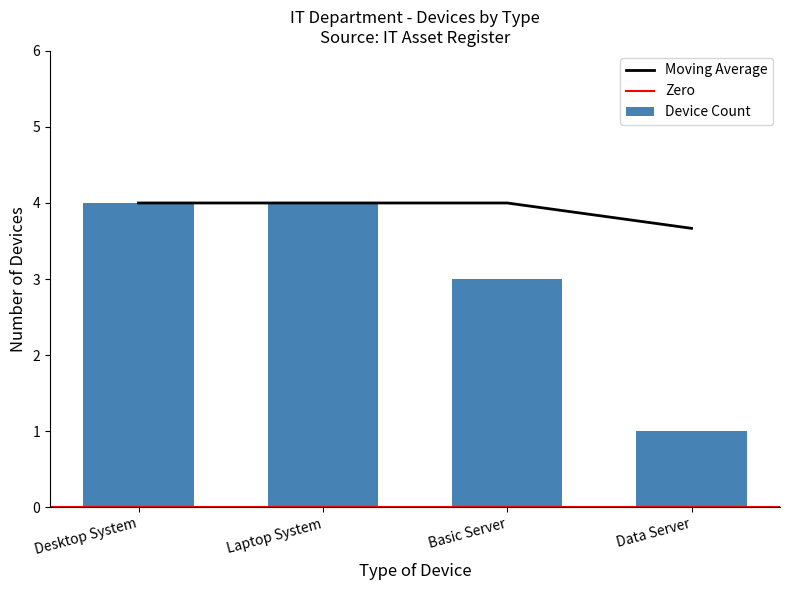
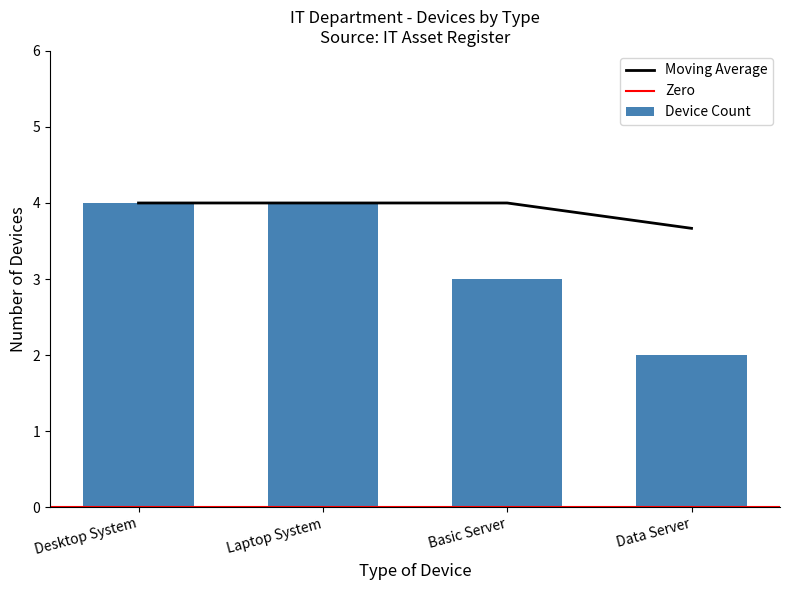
Device Count, Data Server: 1 -> 2
